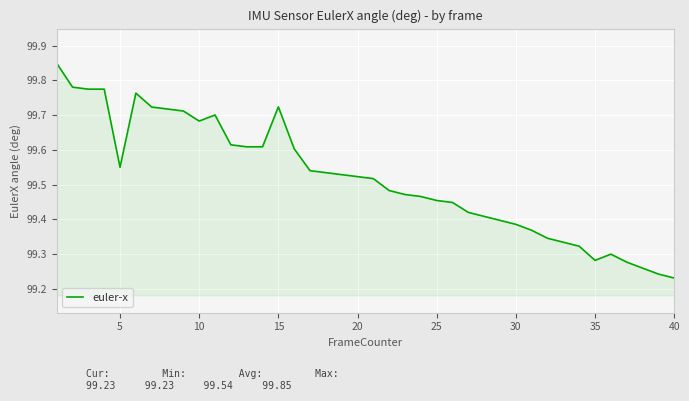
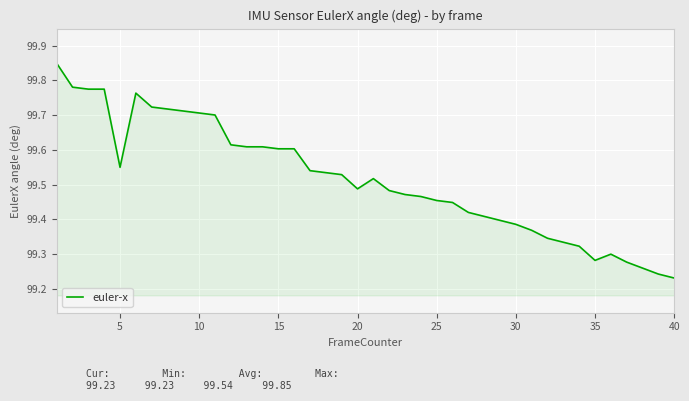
10: 99.68 -> 99.71
15: 99.72 -> 99.60
20: 99.52 -> 99.49
